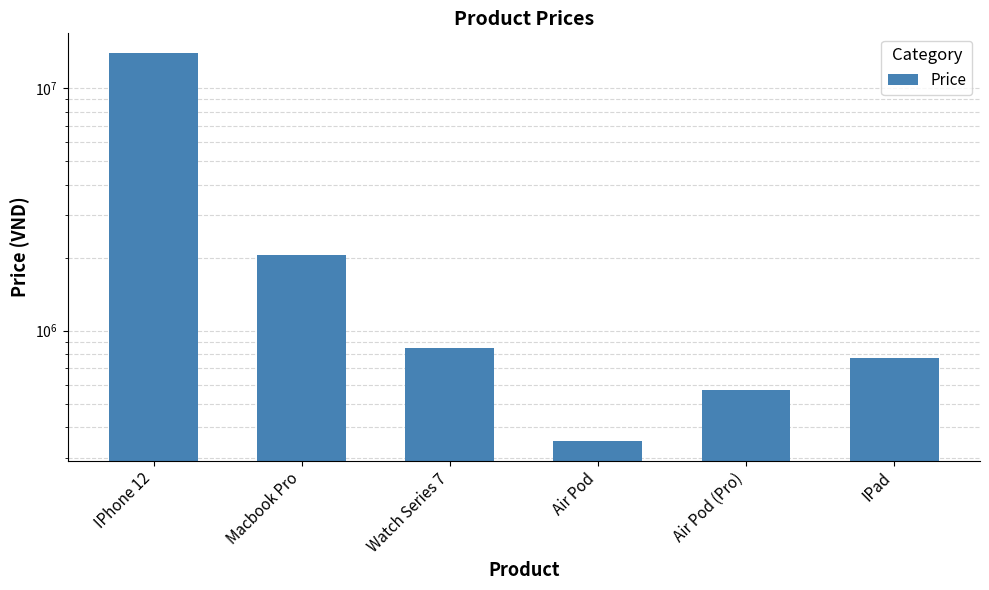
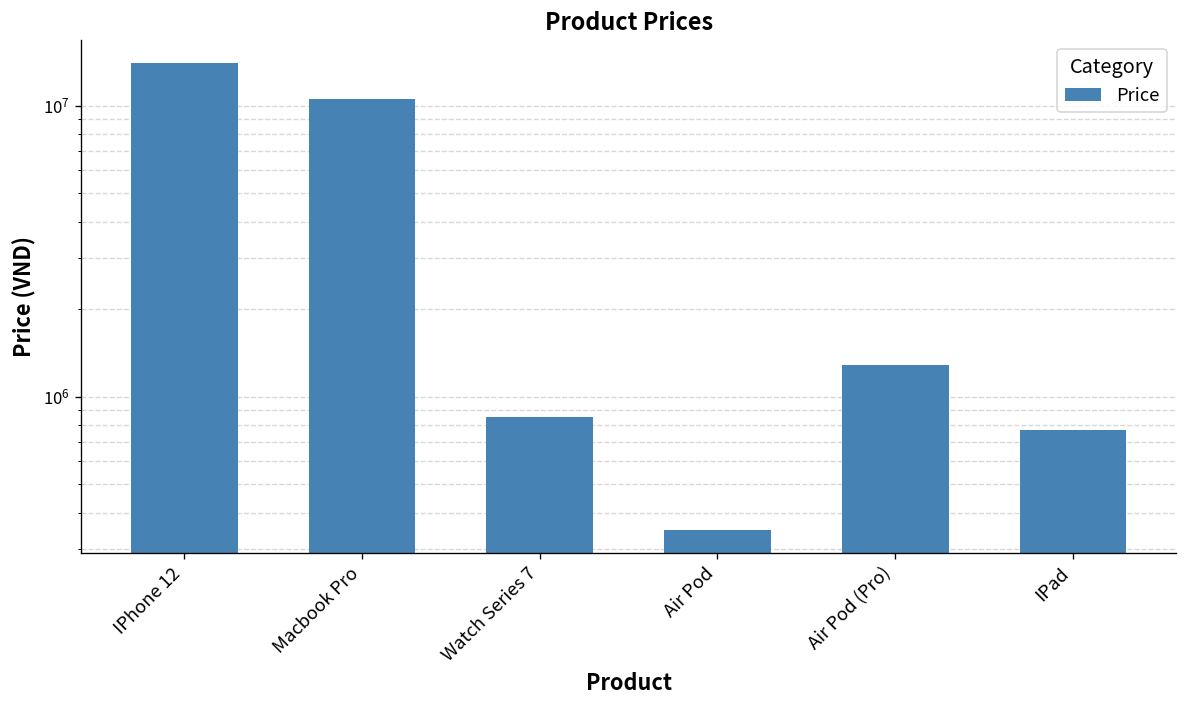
Macbook Pro: 2100000 -> 11000000
Air Pod (Pro): 570000 -> 1300000
